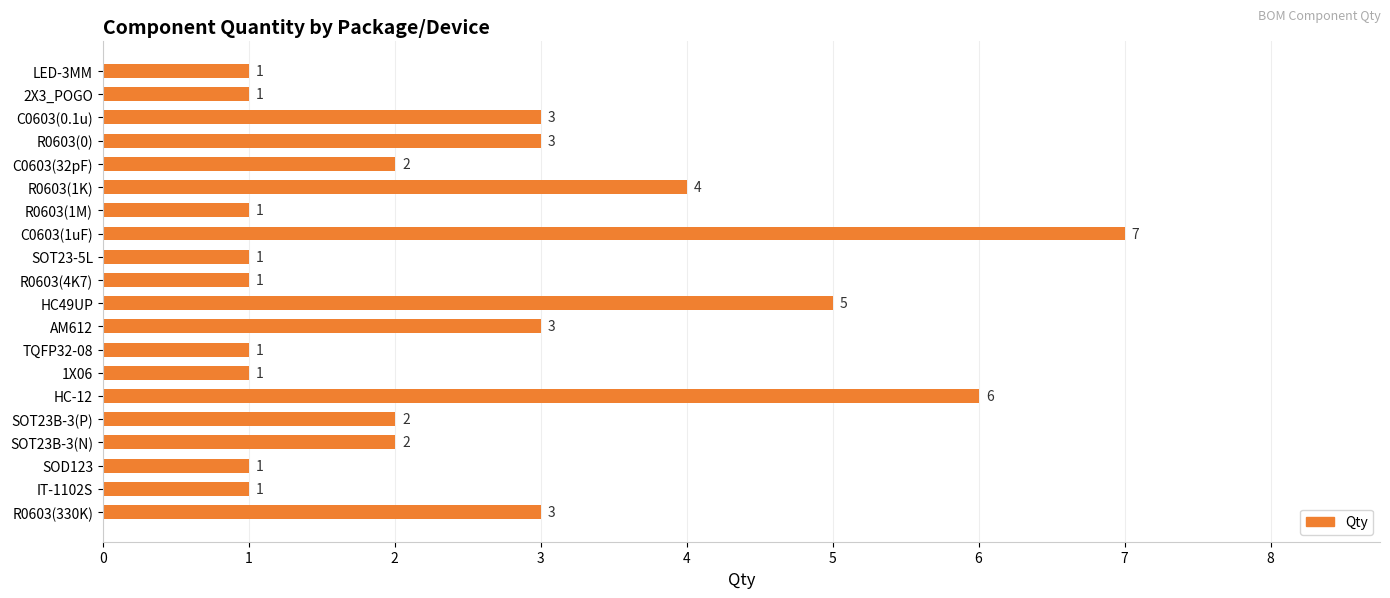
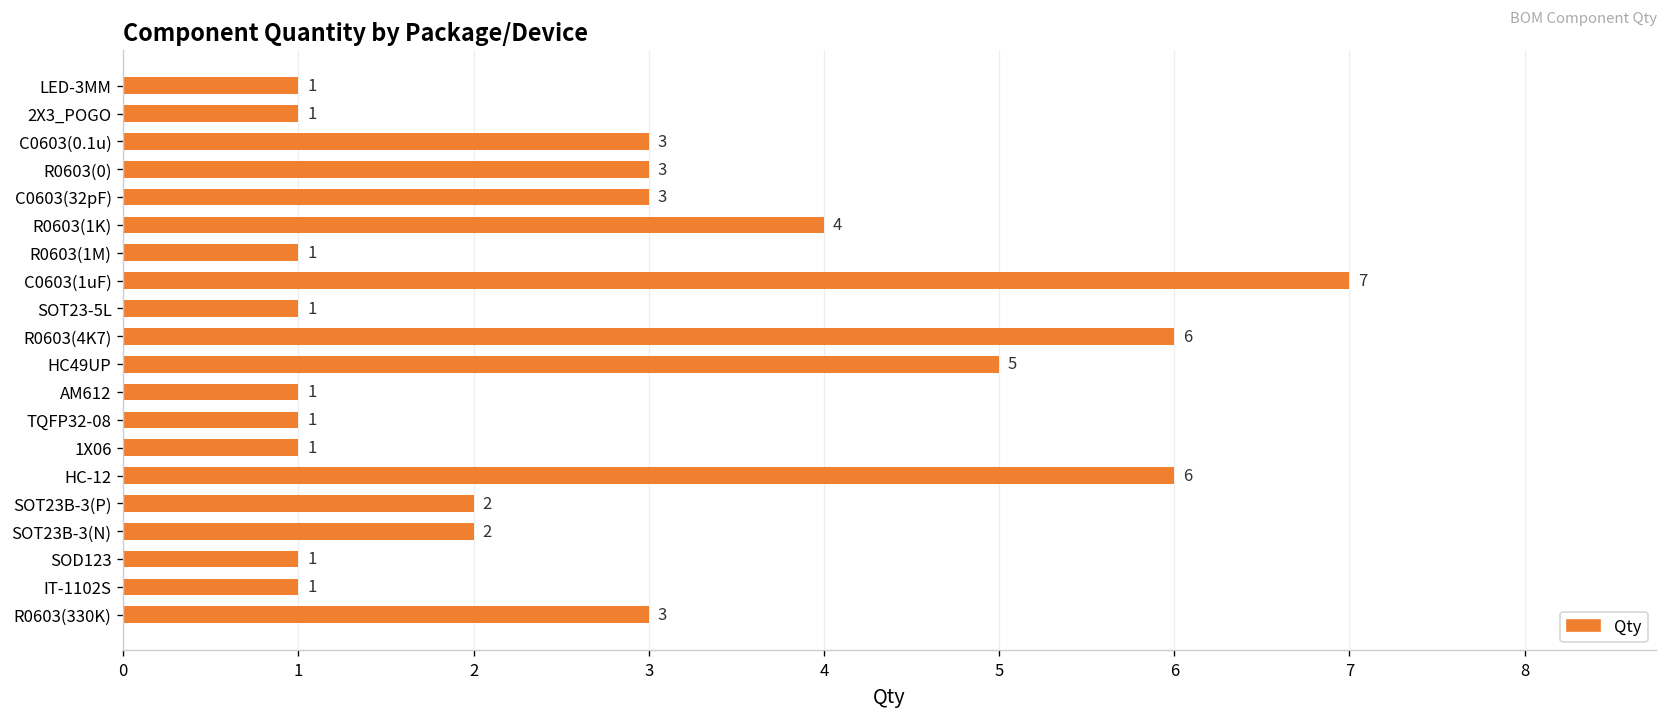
C0603(32pF): 2 -> 3
R0603(4K7): 1 -> 6
AM612: 3 -> 1
